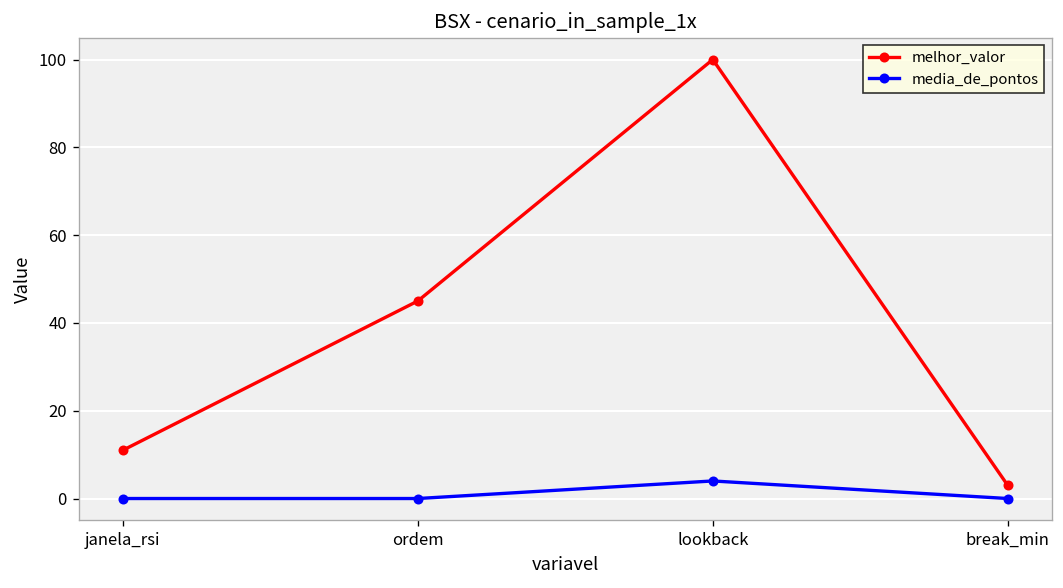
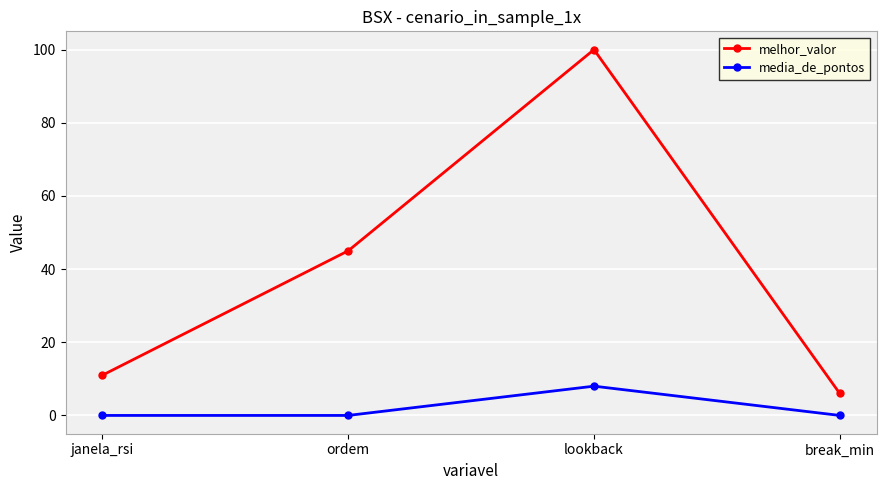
media_de_pontos, lookback: 4 -> 8
melhor_valor, break_min: 3 -> 6
